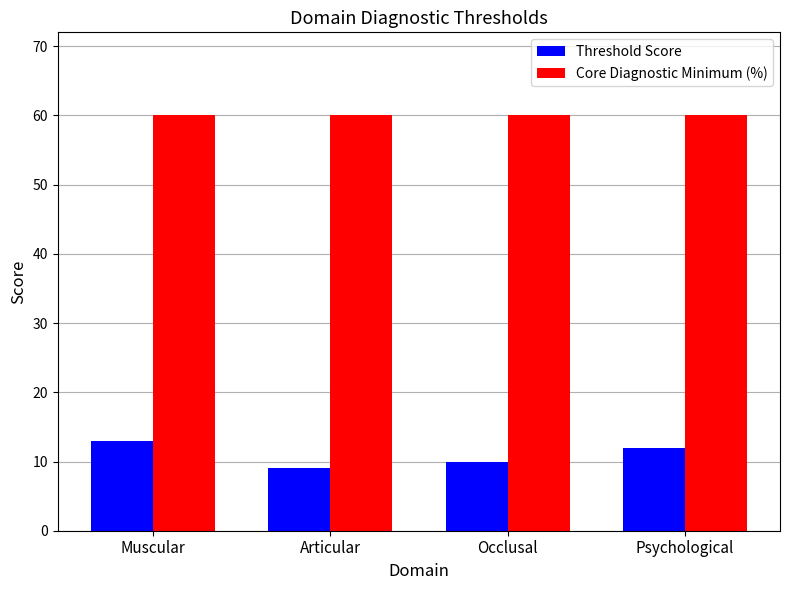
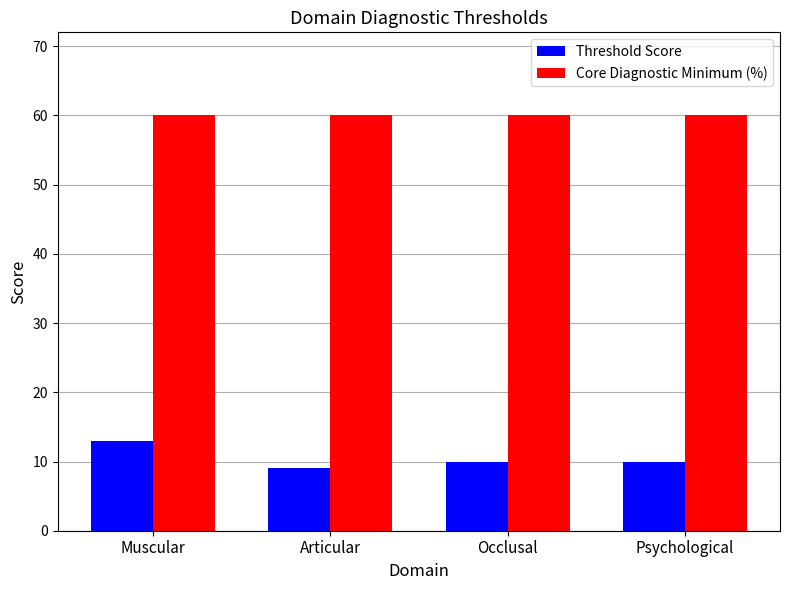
Threshold Score, Psychological: 12 -> 10
